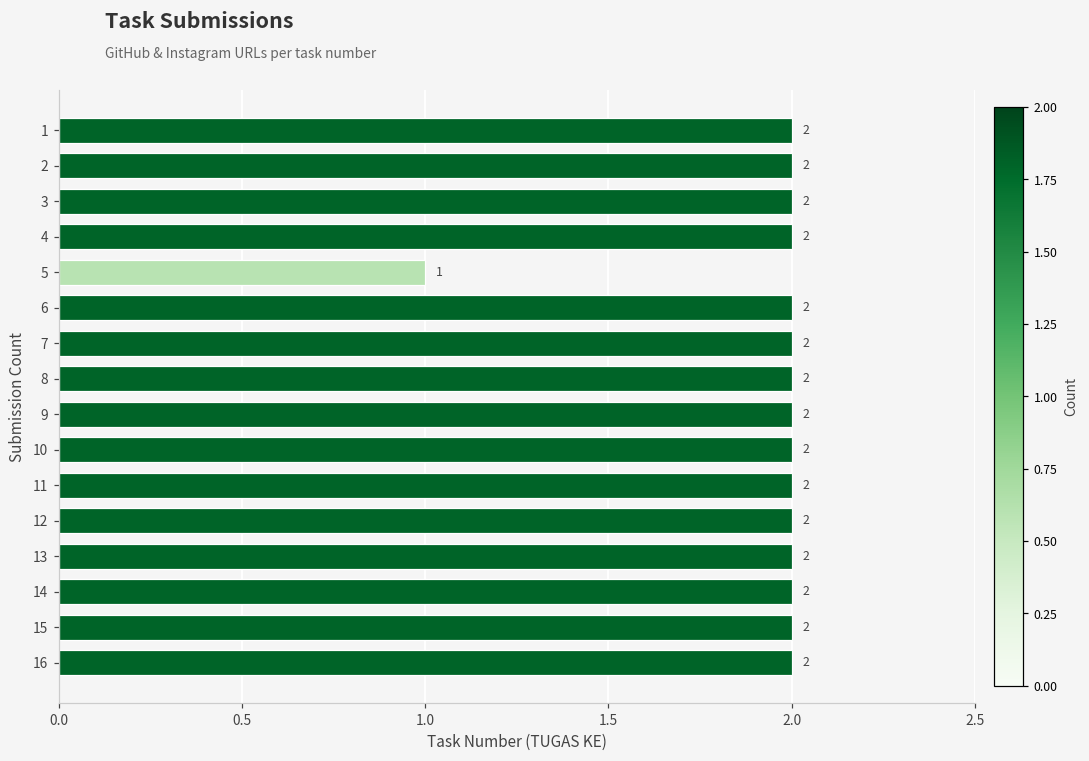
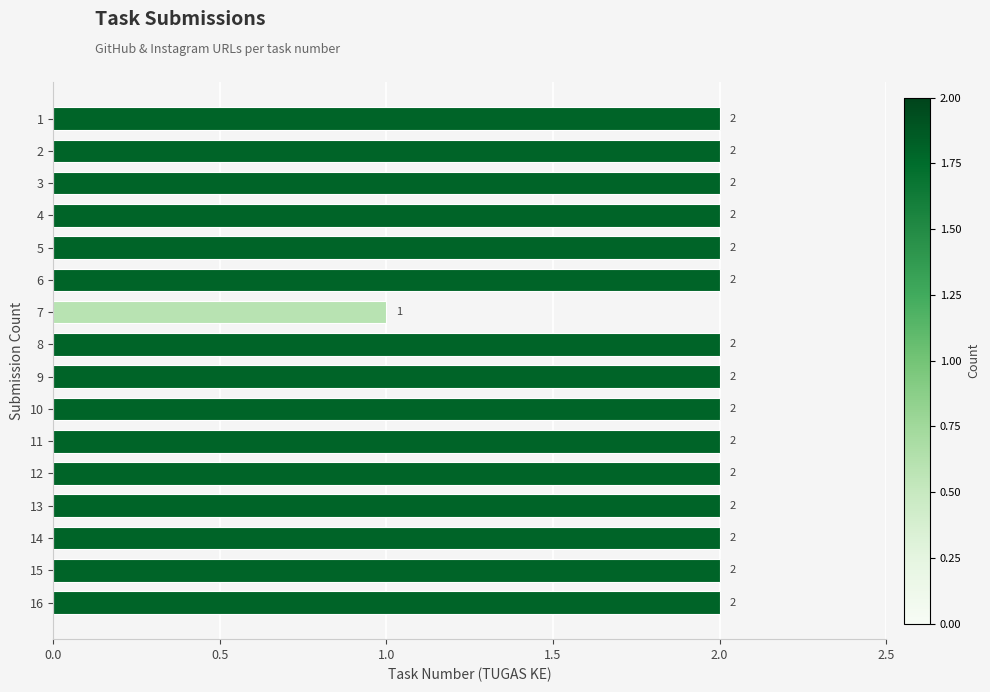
5: 1 -> 2
7: 2 -> 1
